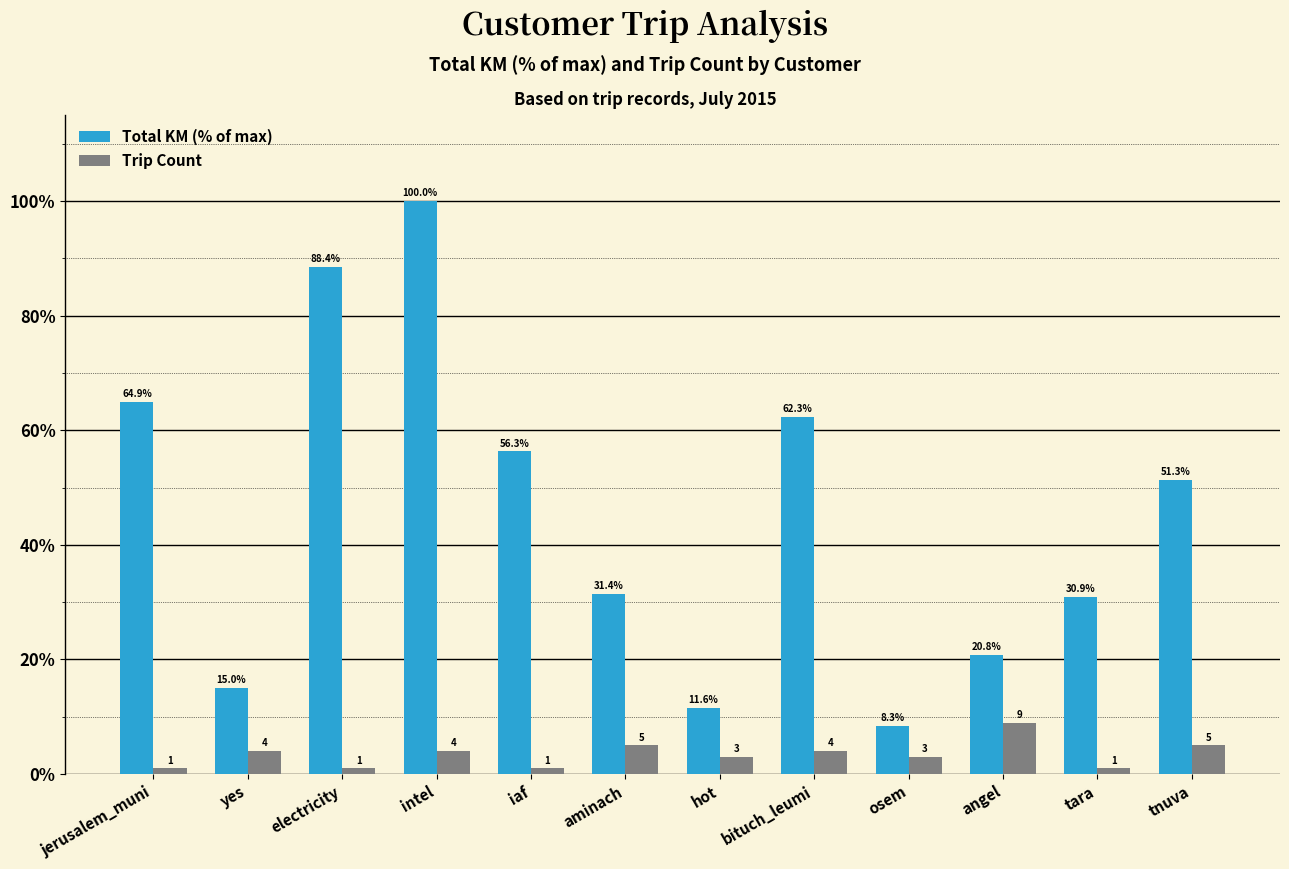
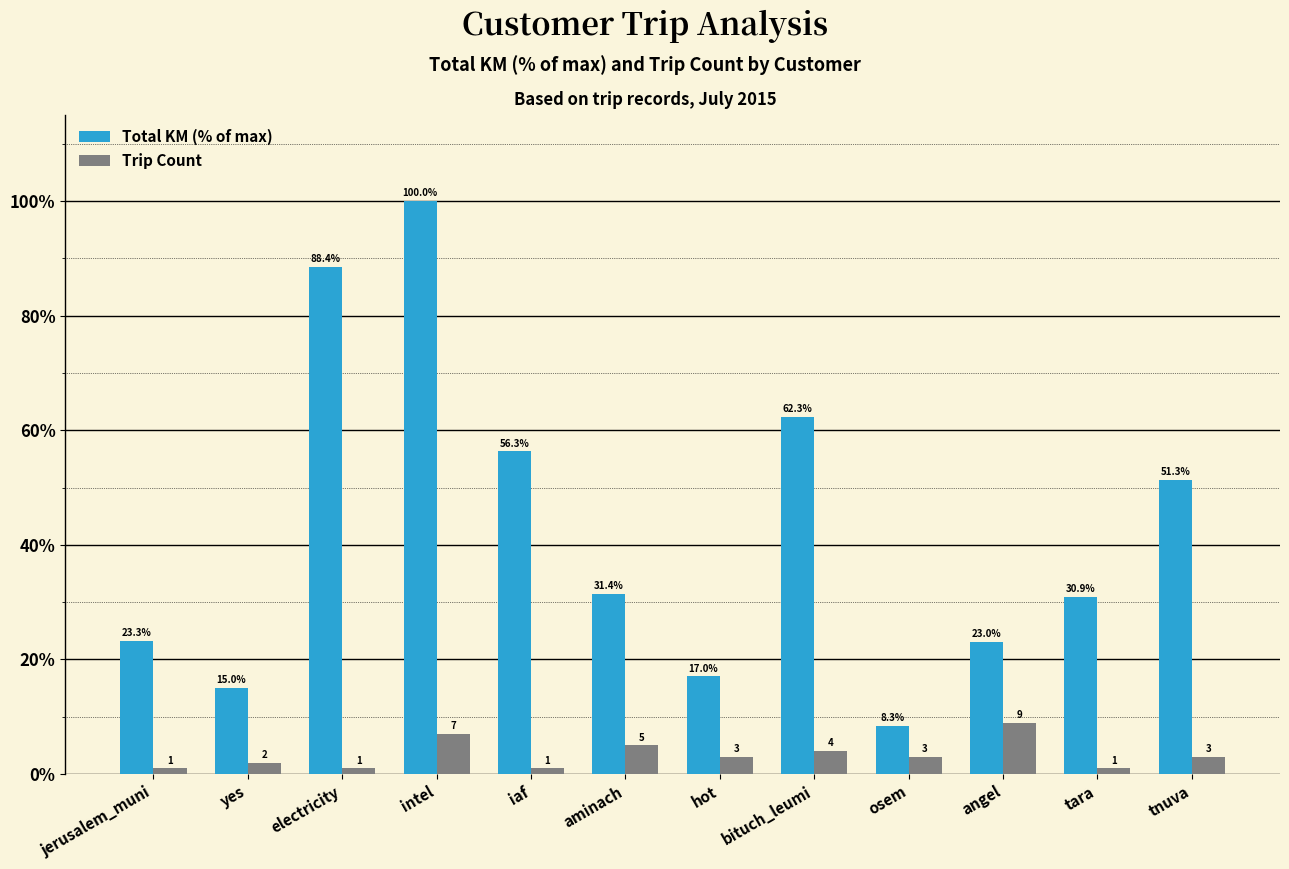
Total KM (% of max), jerusalem_muni: 64.9% -> 23.3%
Trip Count, yes: 4 -> 2
Trip Count, intel: 4 -> 7
Total KM (% of max), hot: 11.6% -> 17.0%
Total KM (% of max), angel: 20.8% -> 23.0%
Trip Count, tnuva: 5 -> 3
